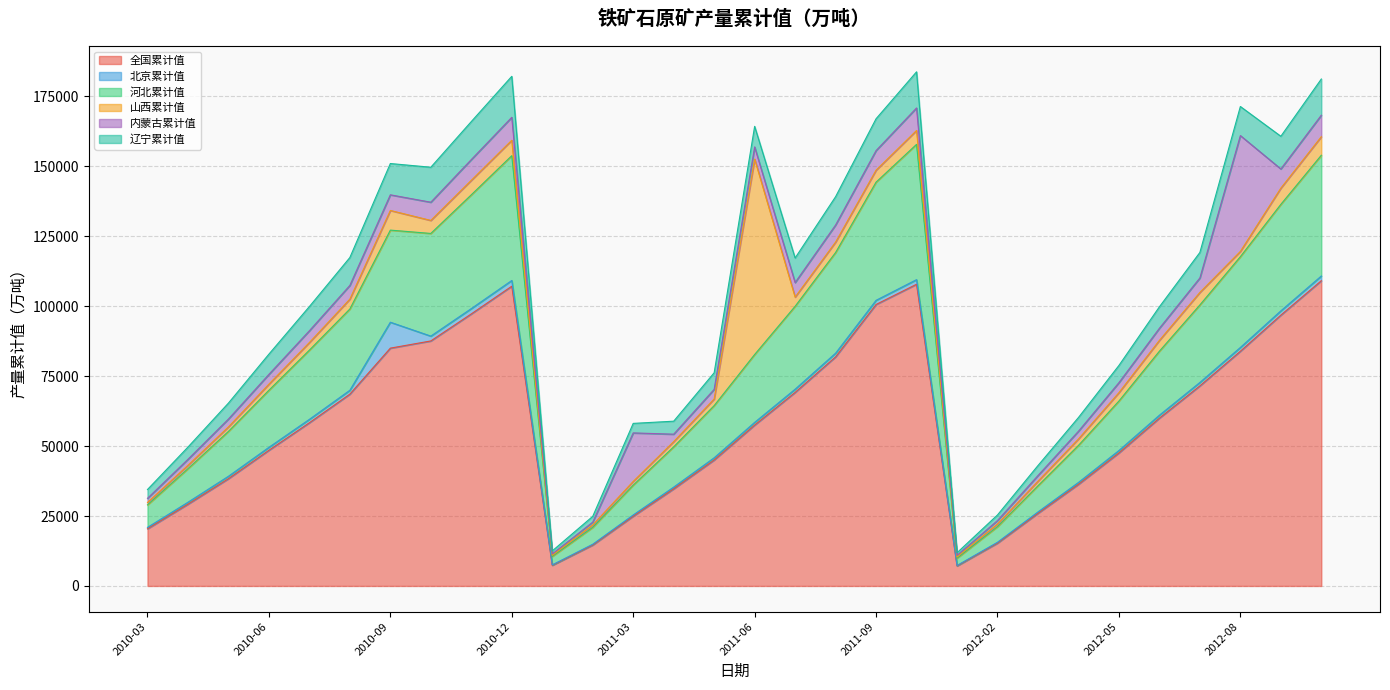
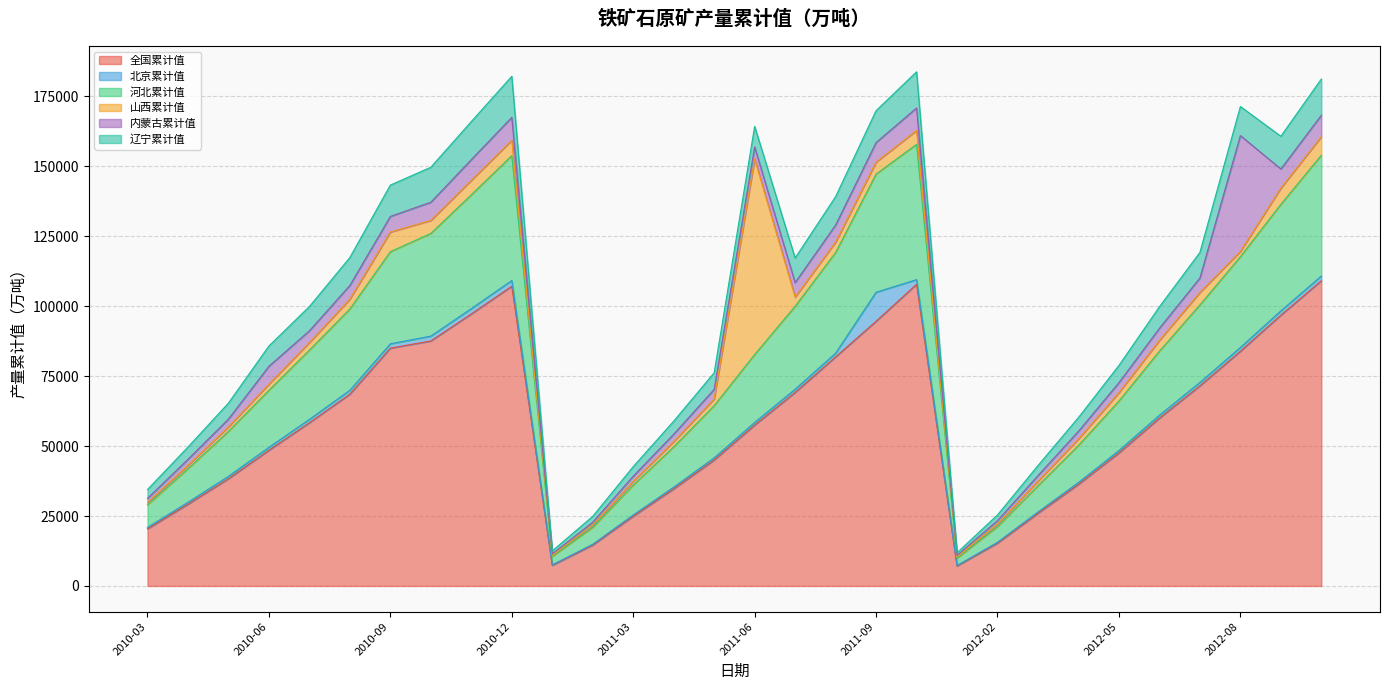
内蒙古累计值, 2010-06: 4000 -> 6000
北京累计值, 2010-09: 9000 -> 2000
内蒙古累计值, 2011-03: 17000 -> 2000
全国累计值, 2011-09: 101000 -> 95000
北京累计值, 2011-09: 1000 -> 10000
